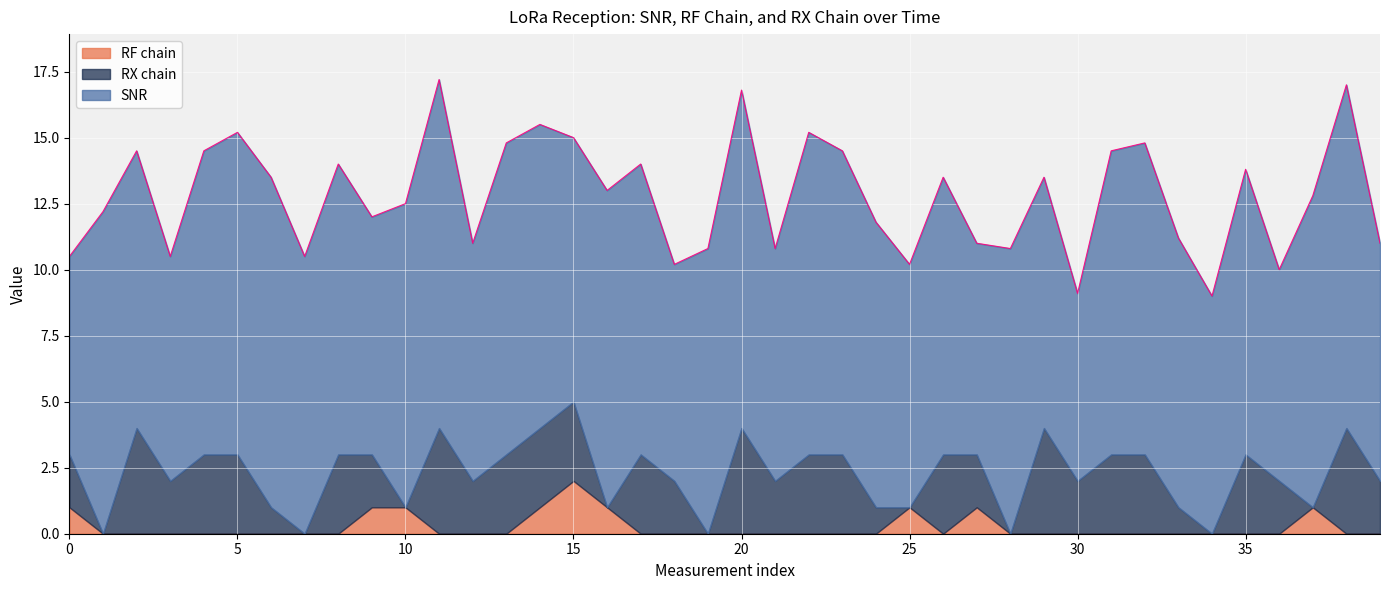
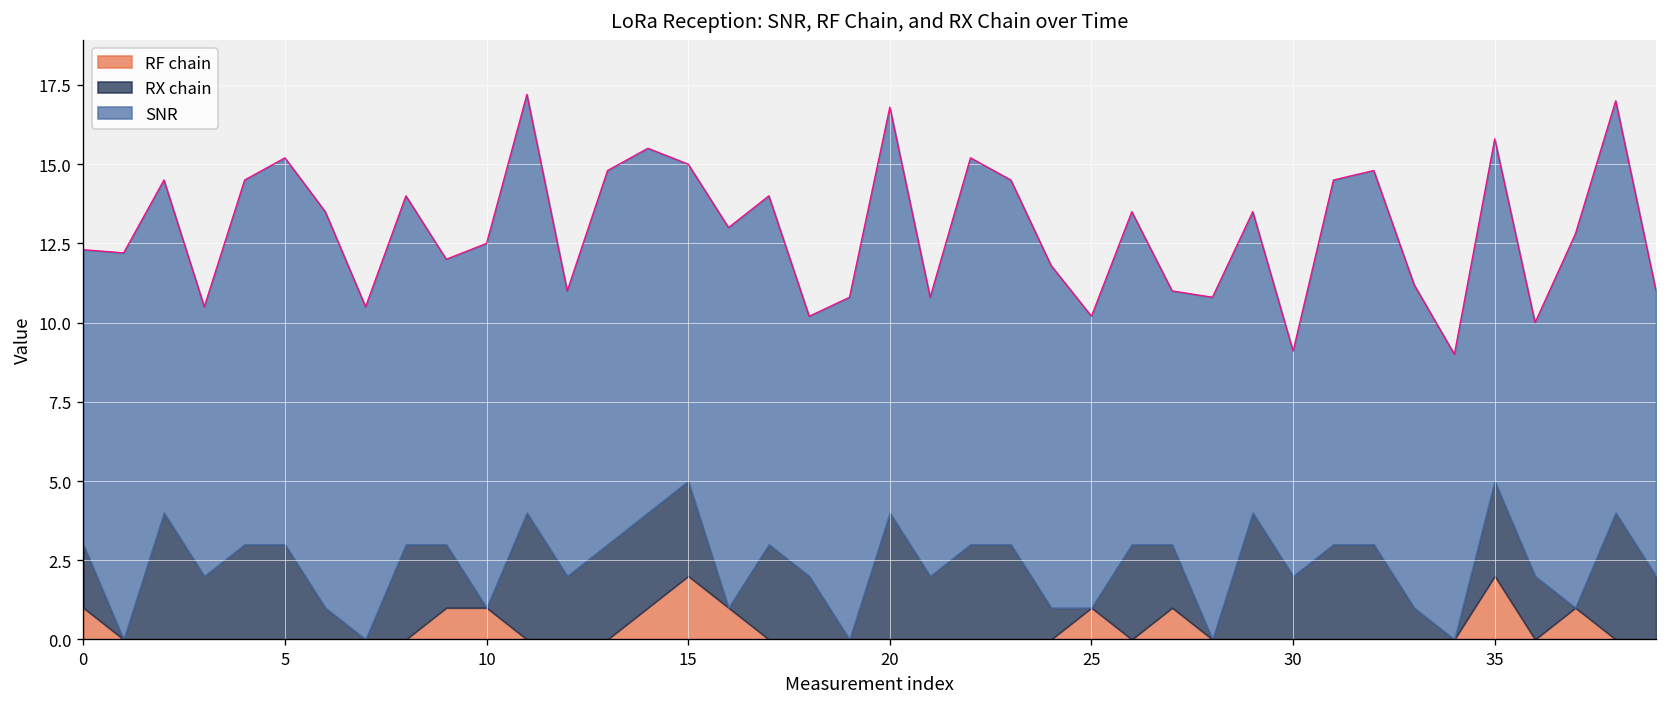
SNR, 0: 7.5 -> 9.3
RF chain, 35: 0 -> 2
